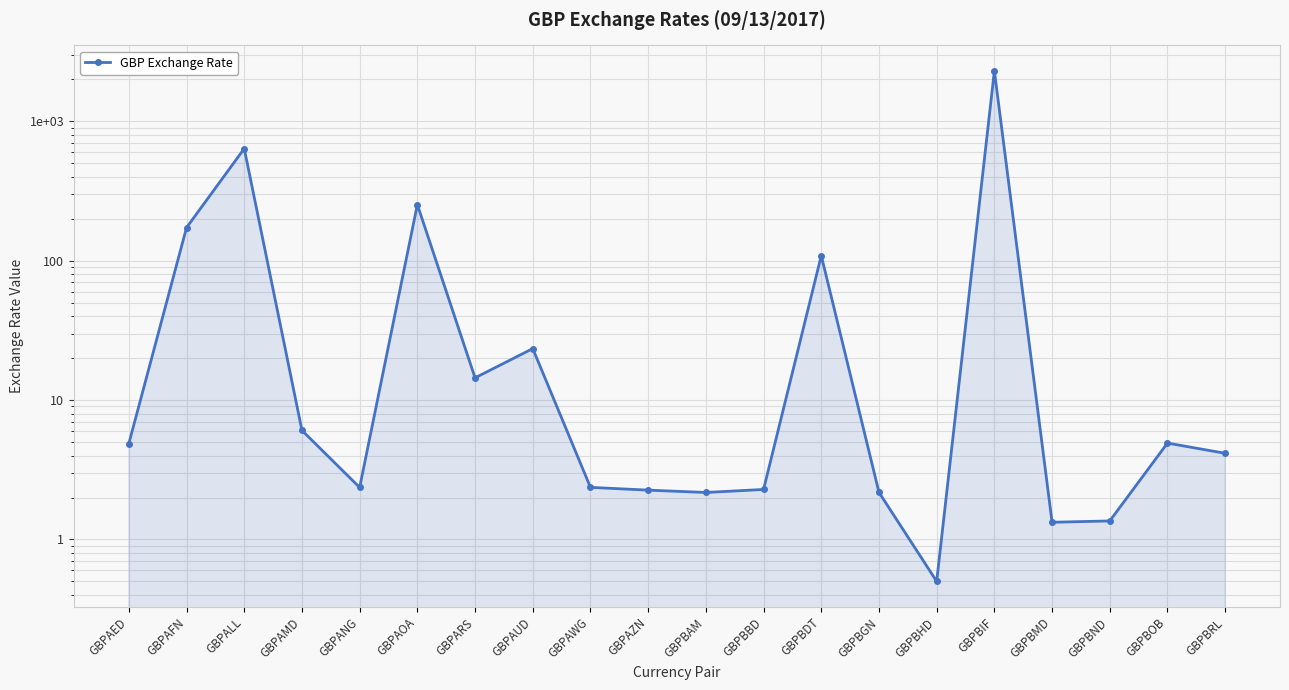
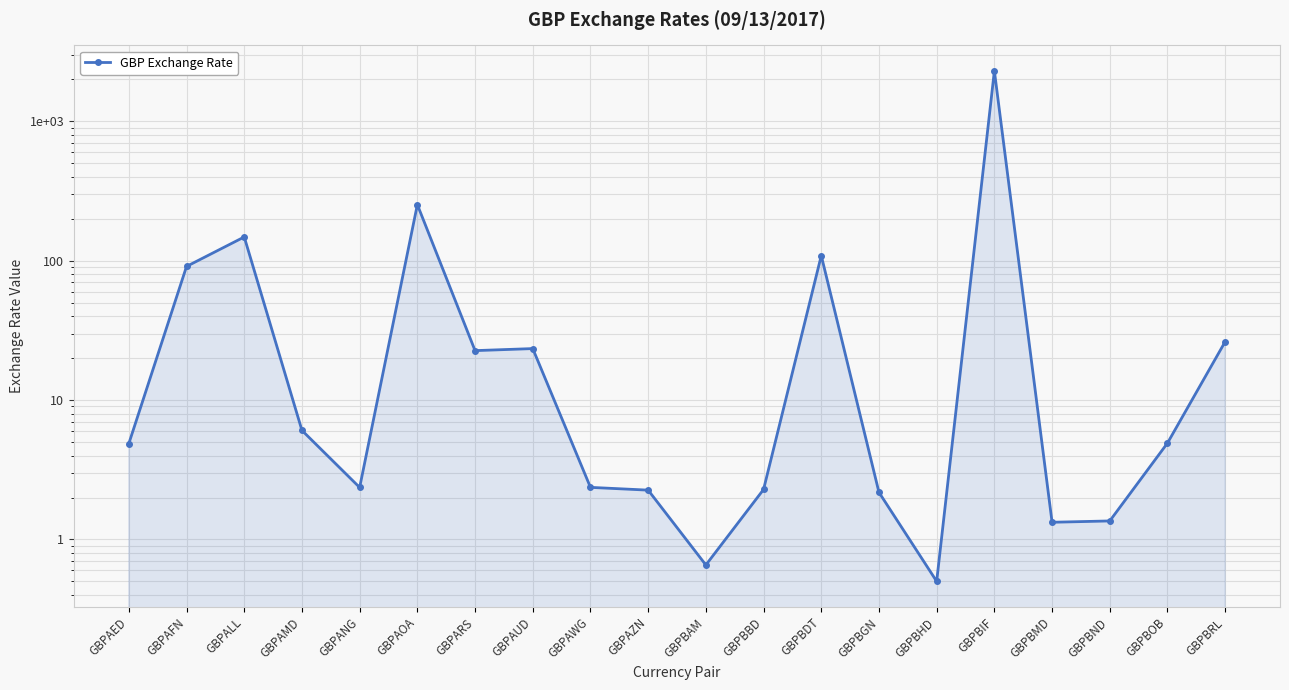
GBPAFN: 170 -> 90
GBPALL: 600 -> 150
GBPARS: 14 -> 23
GBPBAM: 2.2 -> 0.7
GBPBRL: 4.2 -> 26
